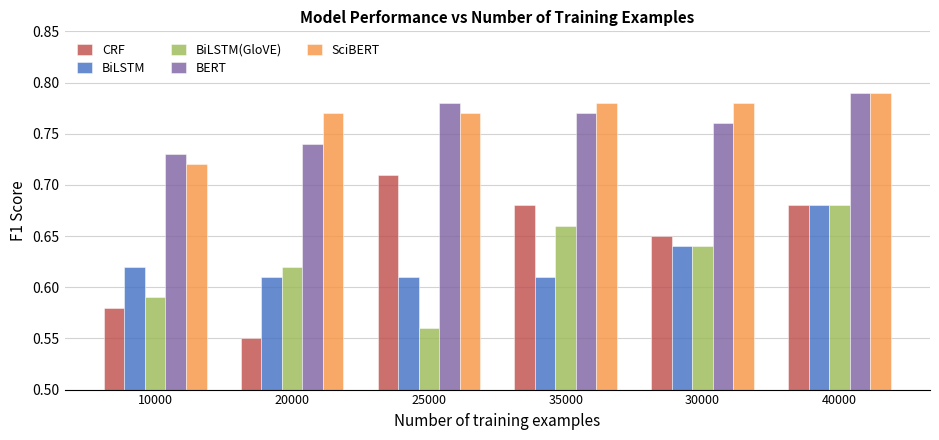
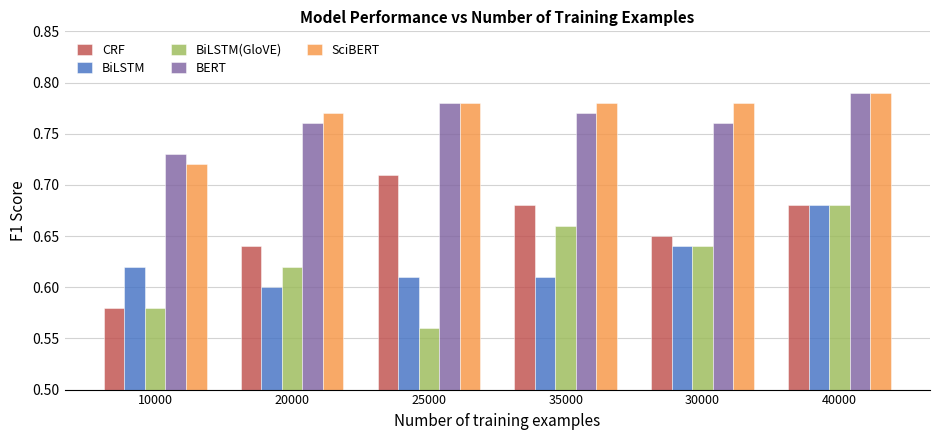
BiLSTM(GloVE), 10000: 0.59 -> 0.58
CRF, 20000: 0.55 -> 0.64
BiLSTM, 20000: 0.61 -> 0.60
BERT, 20000: 0.74 -> 0.76
SciBERT, 25000: 0.77 -> 0.78
